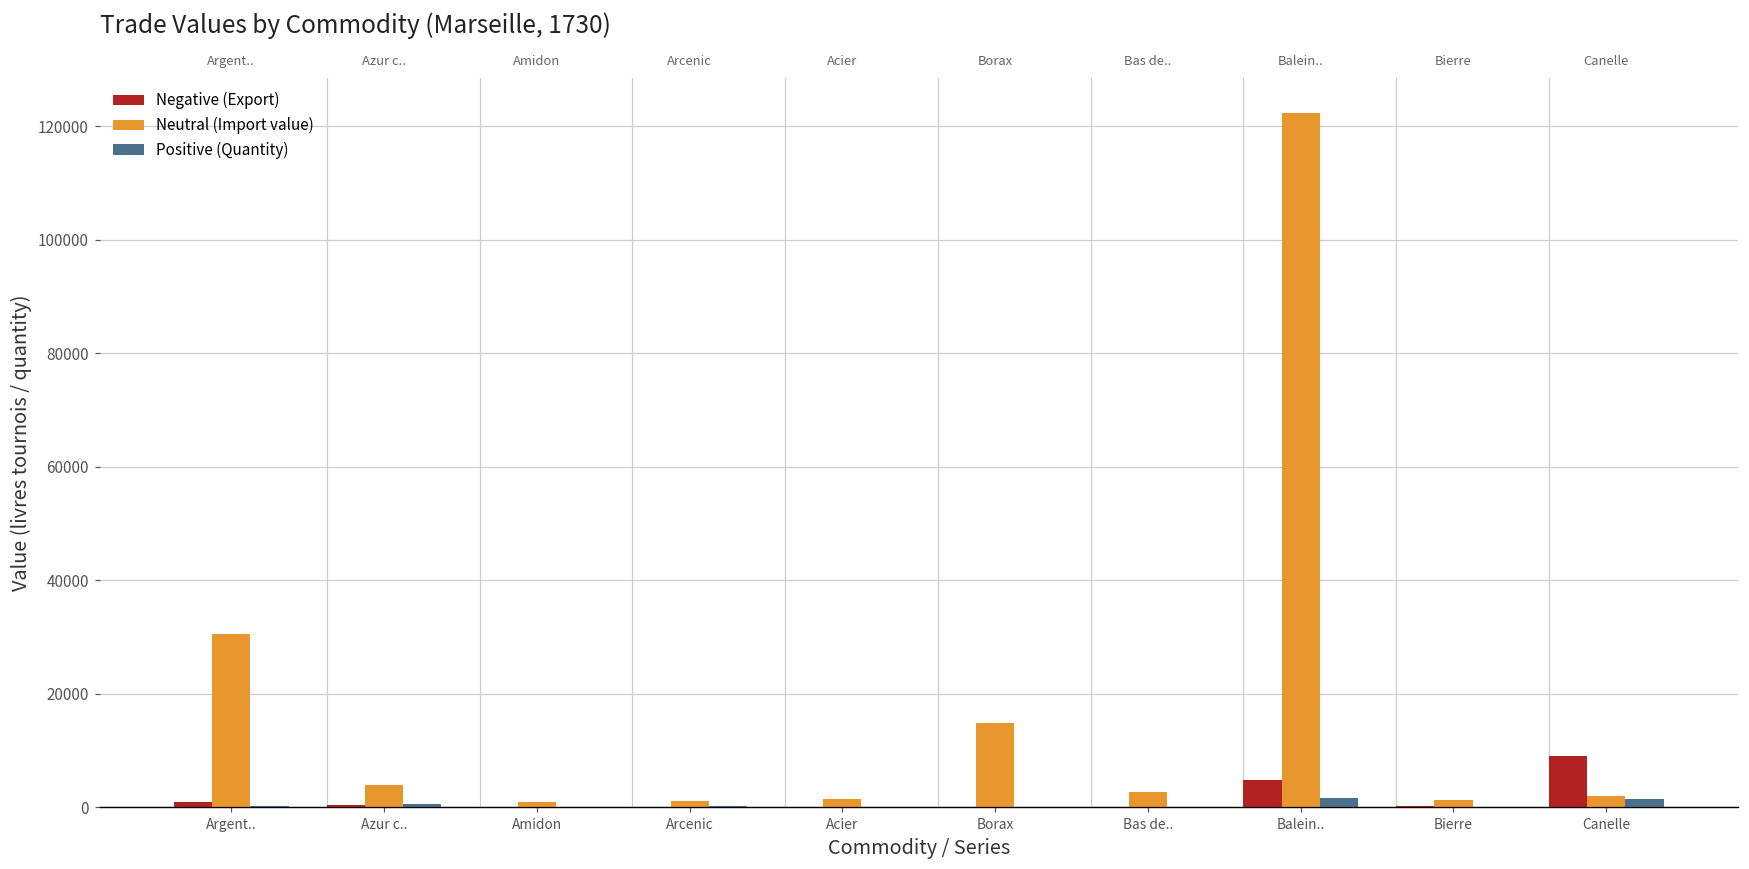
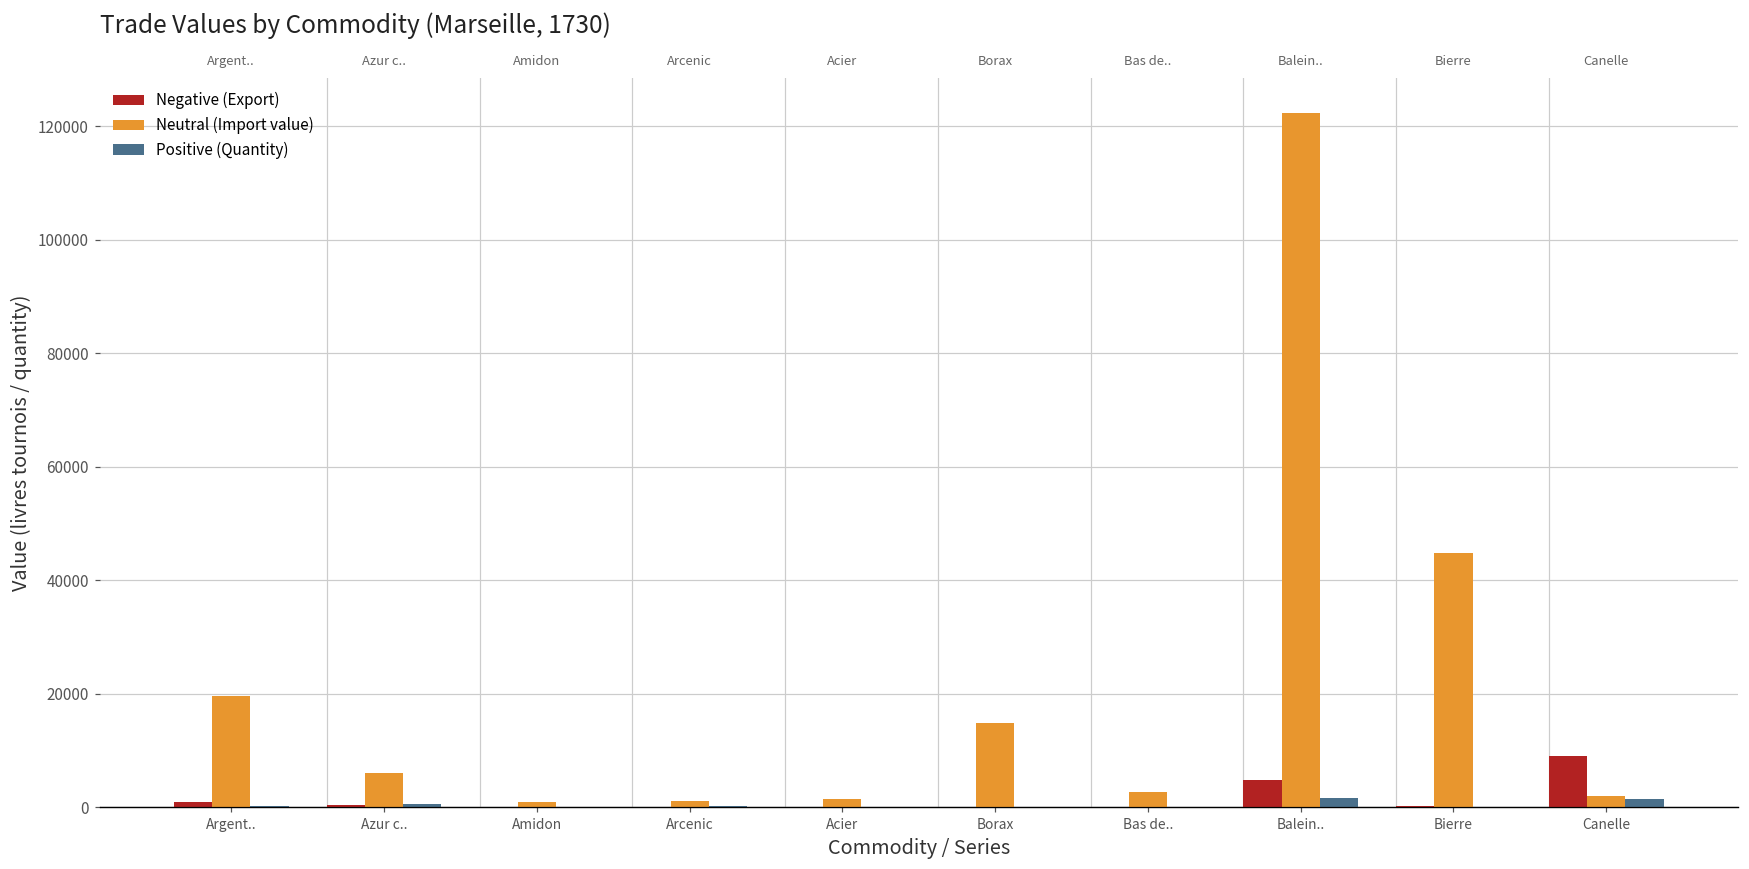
Neutral (Import value), Argent..: 31000 -> 20000
Neutral (Import value), Azur c..: 4000 -> 6000
Neutral (Import value), Bierre: 1000 -> 45000
